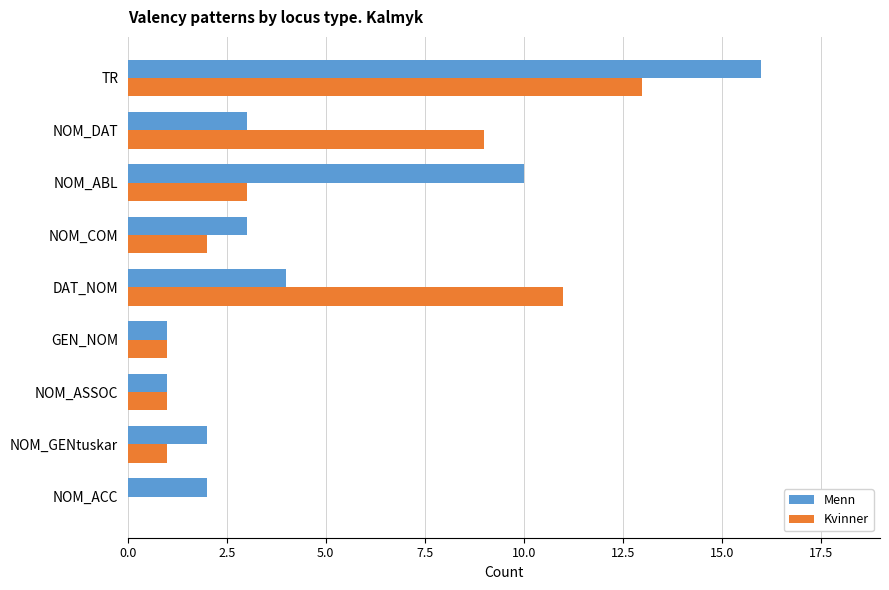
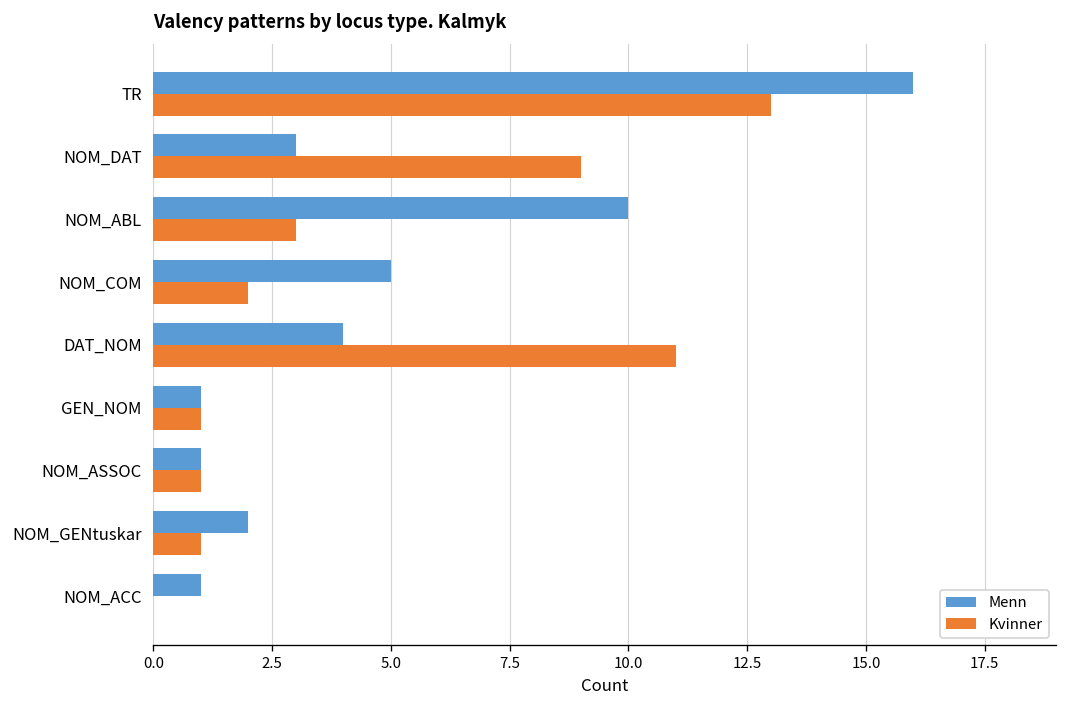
Menn, NOM_COM: 3 -> 5
Menn, NOM_ACC: 2 -> 1
